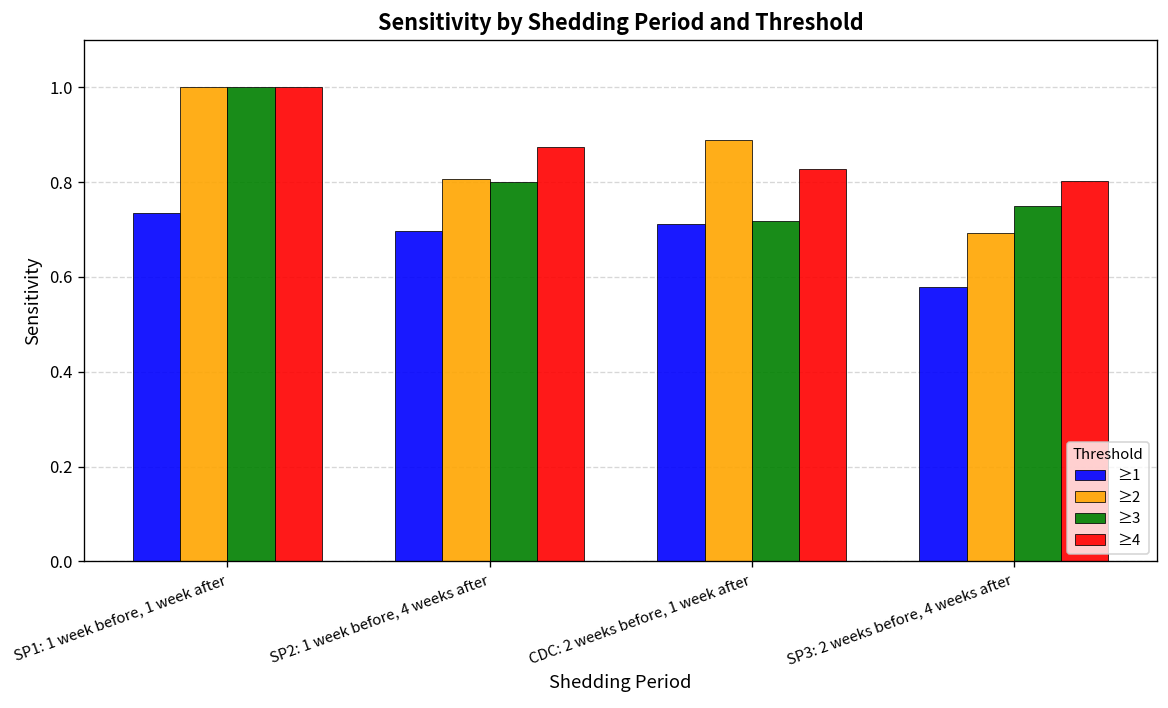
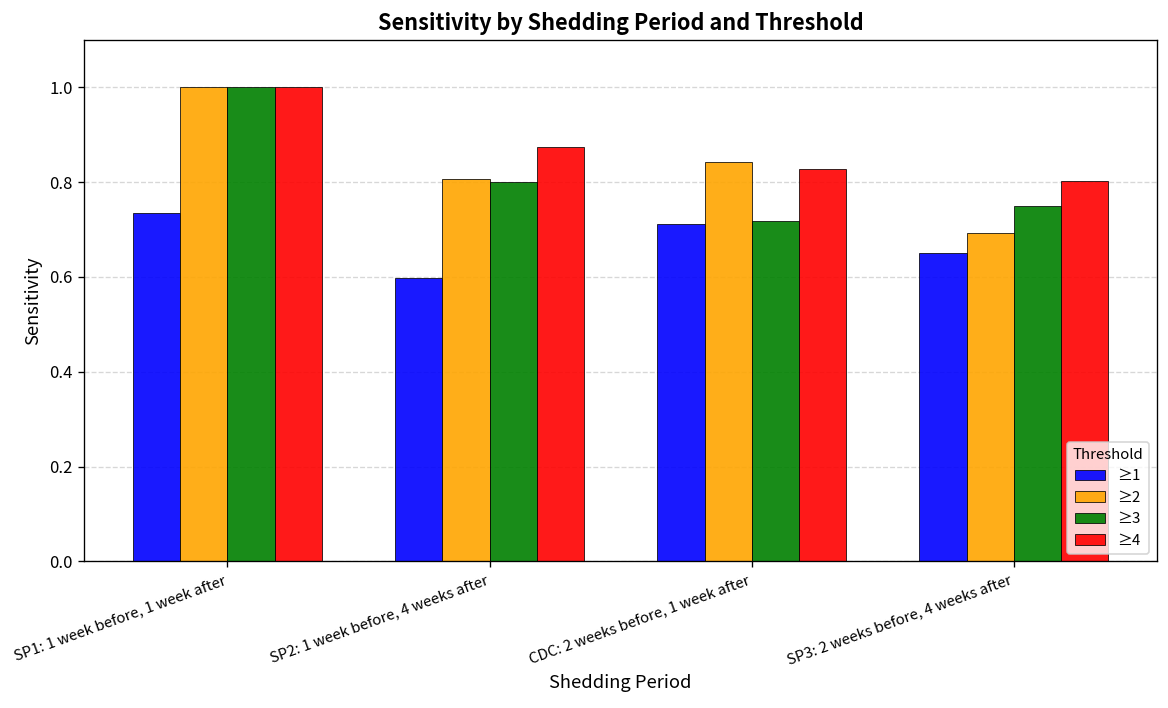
≥1, SP2: 1 week before, 4 weeks after: 0.70 -> 0.60
≥2, CDC: 2 weeks before, 1 week after: 0.89 -> 0.84
≥1, SP3: 2 weeks before, 4 weeks after: 0.58 -> 0.65
